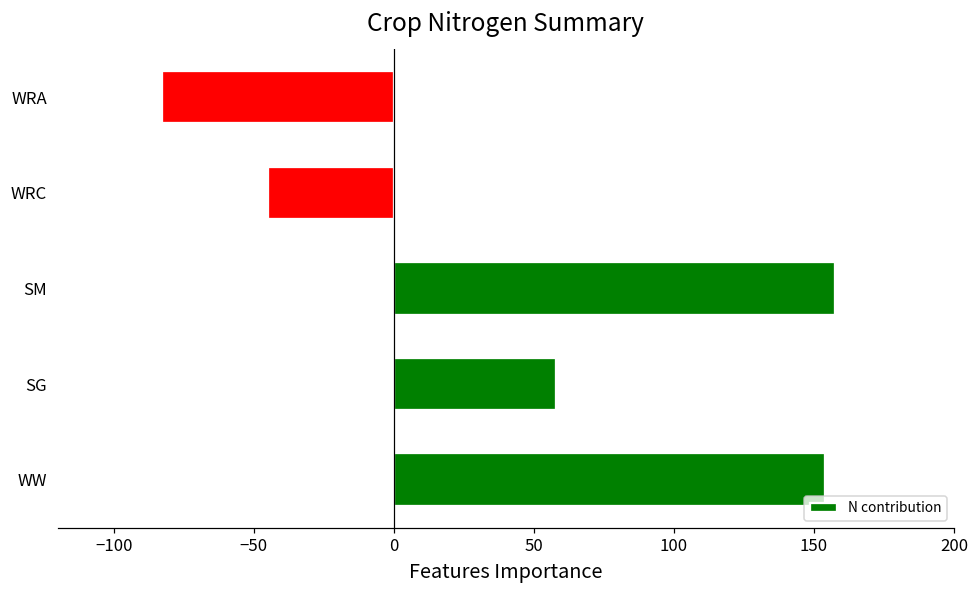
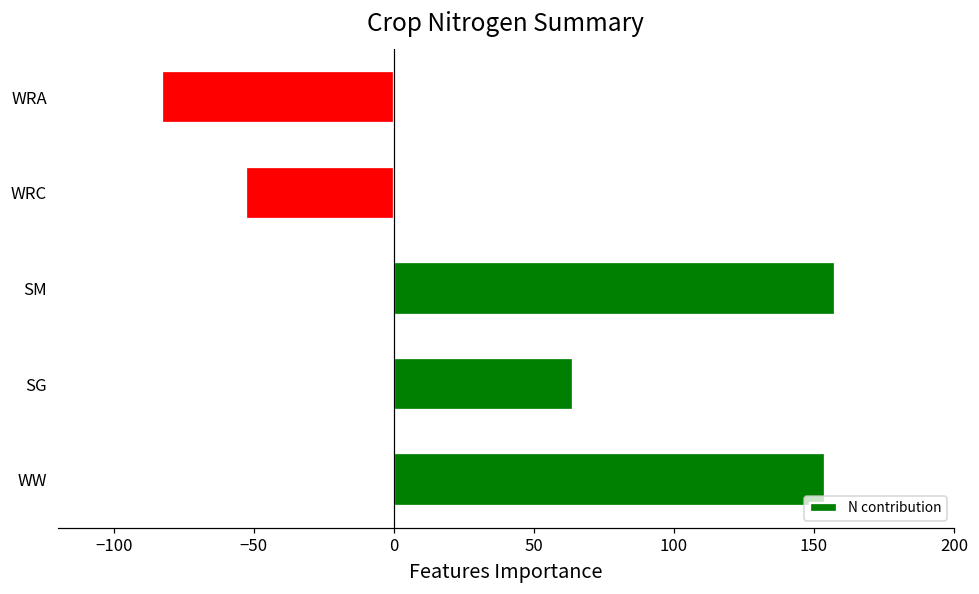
WRC: -45 -> -53
SG: 58 -> 64
